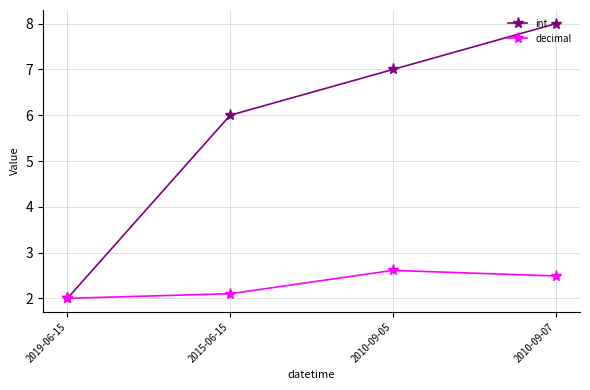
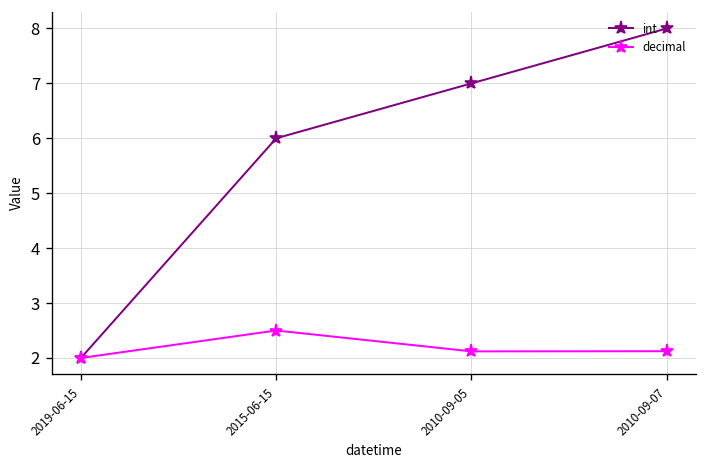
decimal, 2015-06-15: 2.1 -> 2.5
decimal, 2010-09-05: 2.6 -> 2.1
decimal, 2010-09-07: 2.5 -> 2.1
